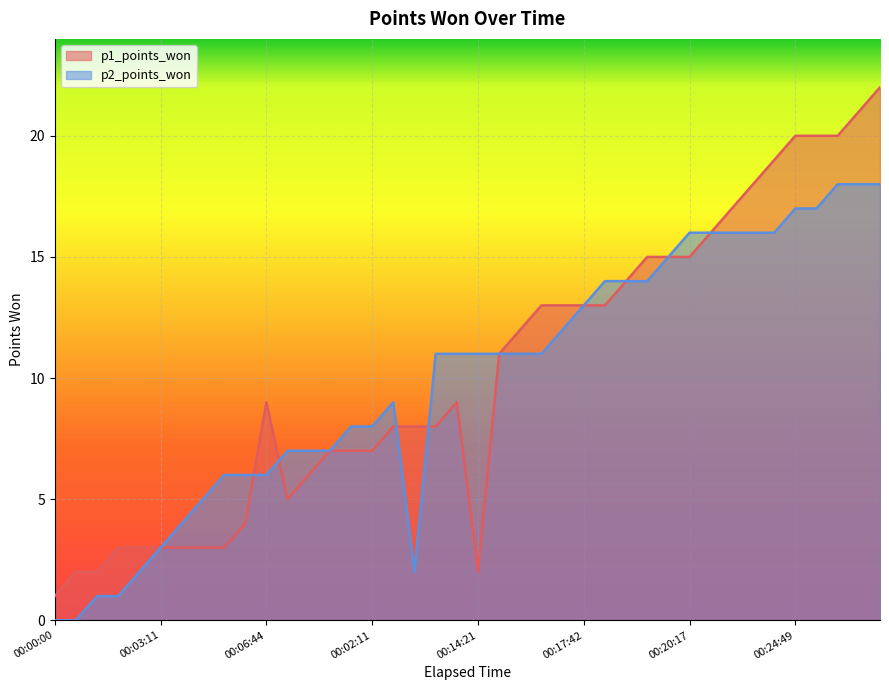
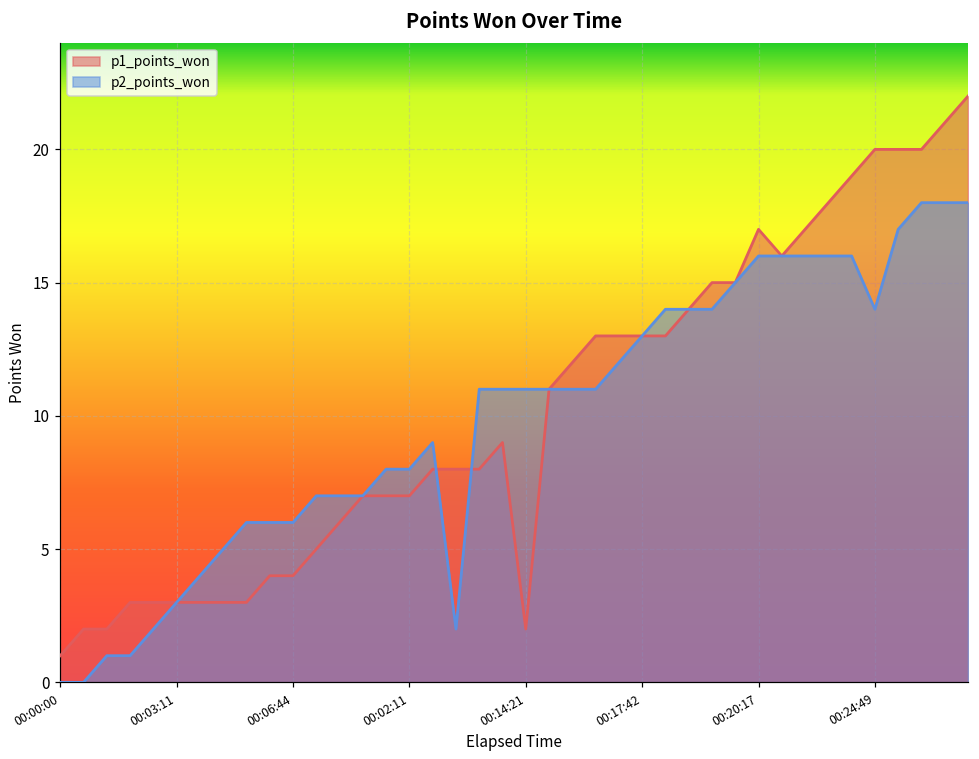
p1_points_won, 00:06:44: 9 -> 4
p1_points_won, 00:20:17: 15 -> 17
p2_points_won, 00:24:49: 17 -> 14
